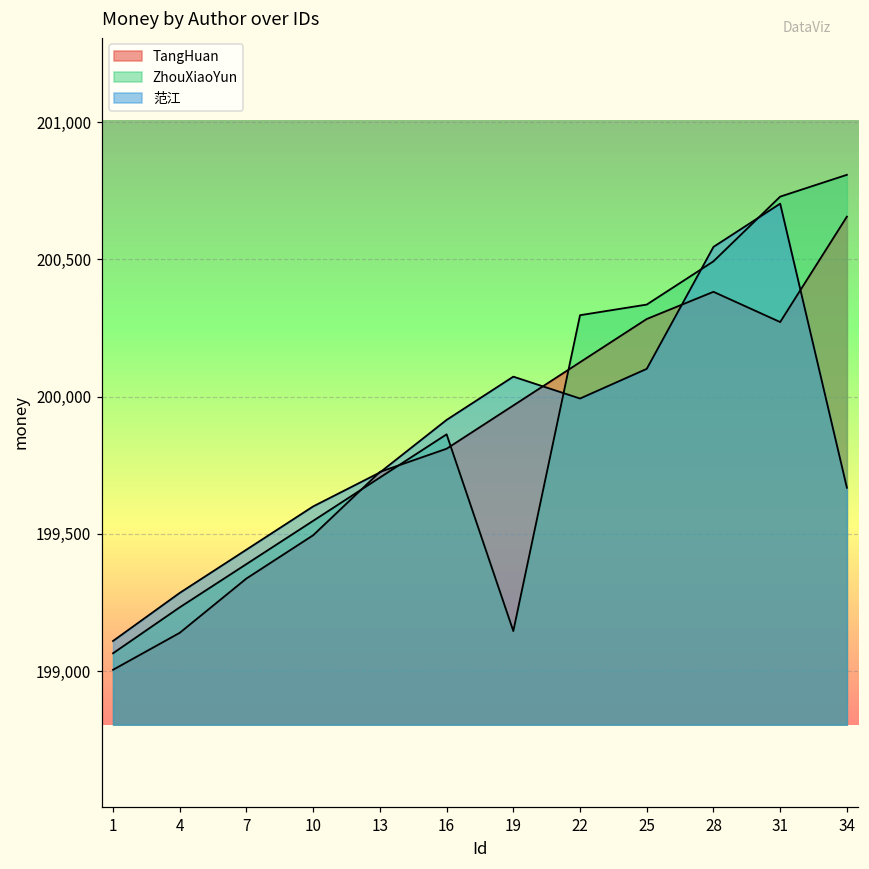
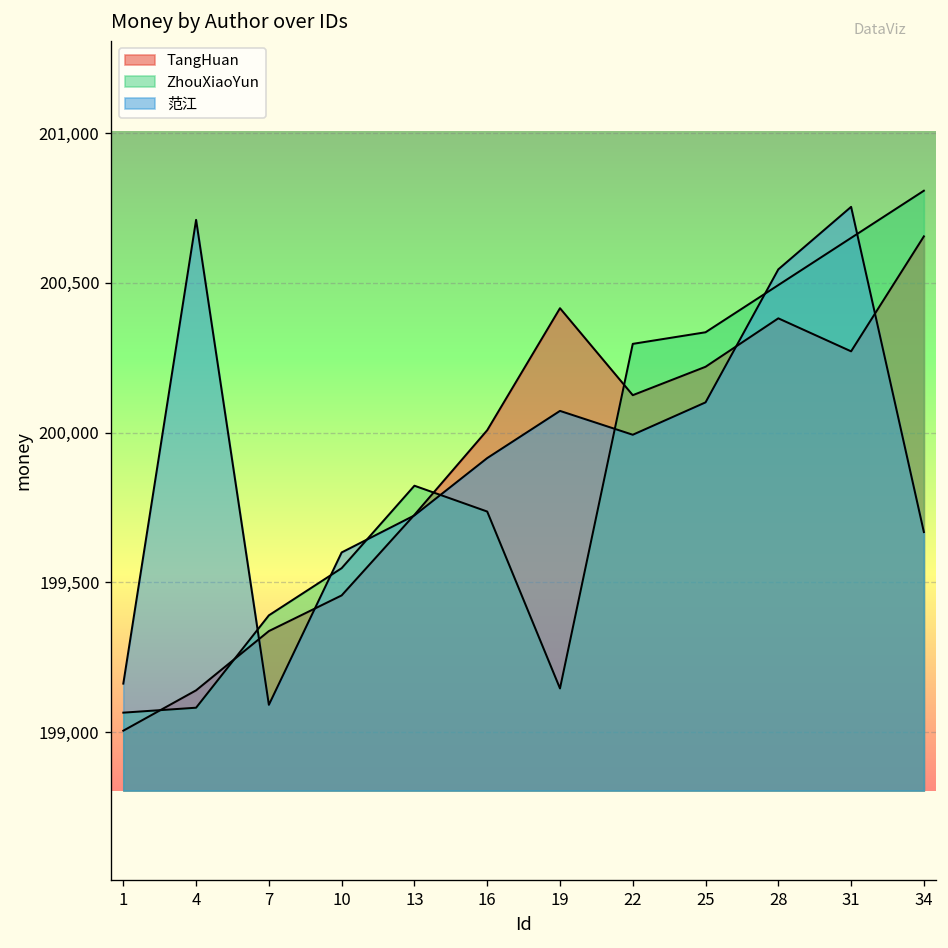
范江, 1: 199,110 -> 199,160
ZhouXiaoYun, 4: 199,230 -> 199,080
范江, 4: 199,290 -> 200,710
范江, 7: 199,440 -> 199,090
TangHuan, 10: 199,500 -> 199,460
ZhouXiaoYun, 13: 199,710 -> 199,820
TangHuan, 16: 199,810 -> 200,010
ZhouXiaoYun, 16: 199,860 -> 199,740
TangHuan, 19: 199,970 -> 200,420
TangHuan, 25: 200,280 -> 200,220
ZhouXiaoYun, 31: 200,730 -> 200,650
范江, 31: 200,700 -> 200,750
